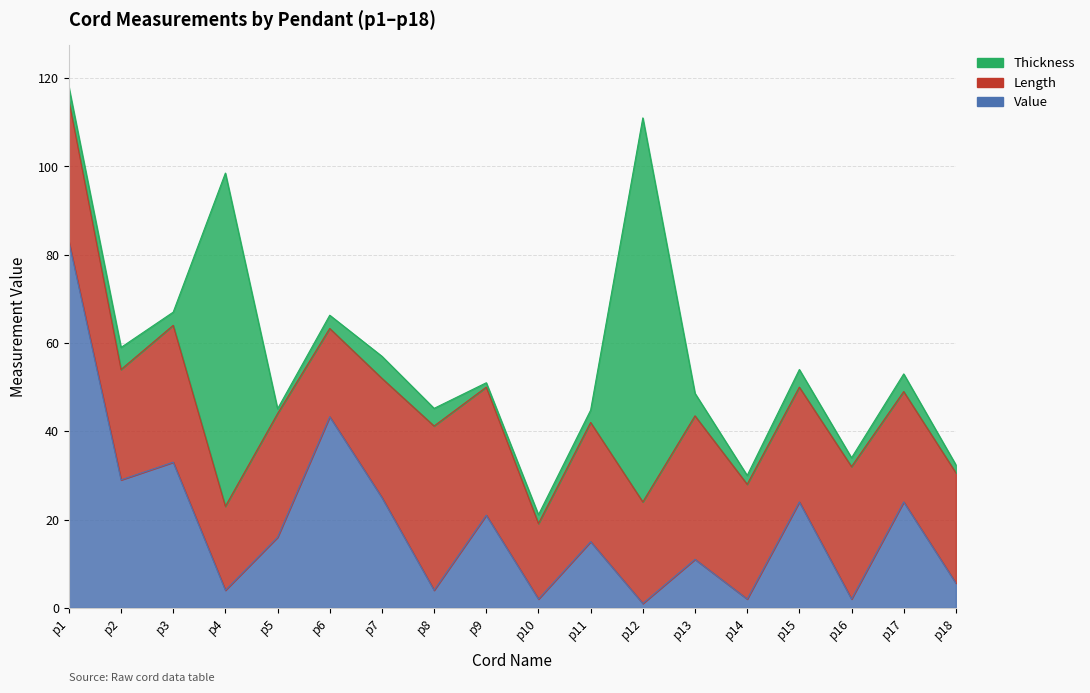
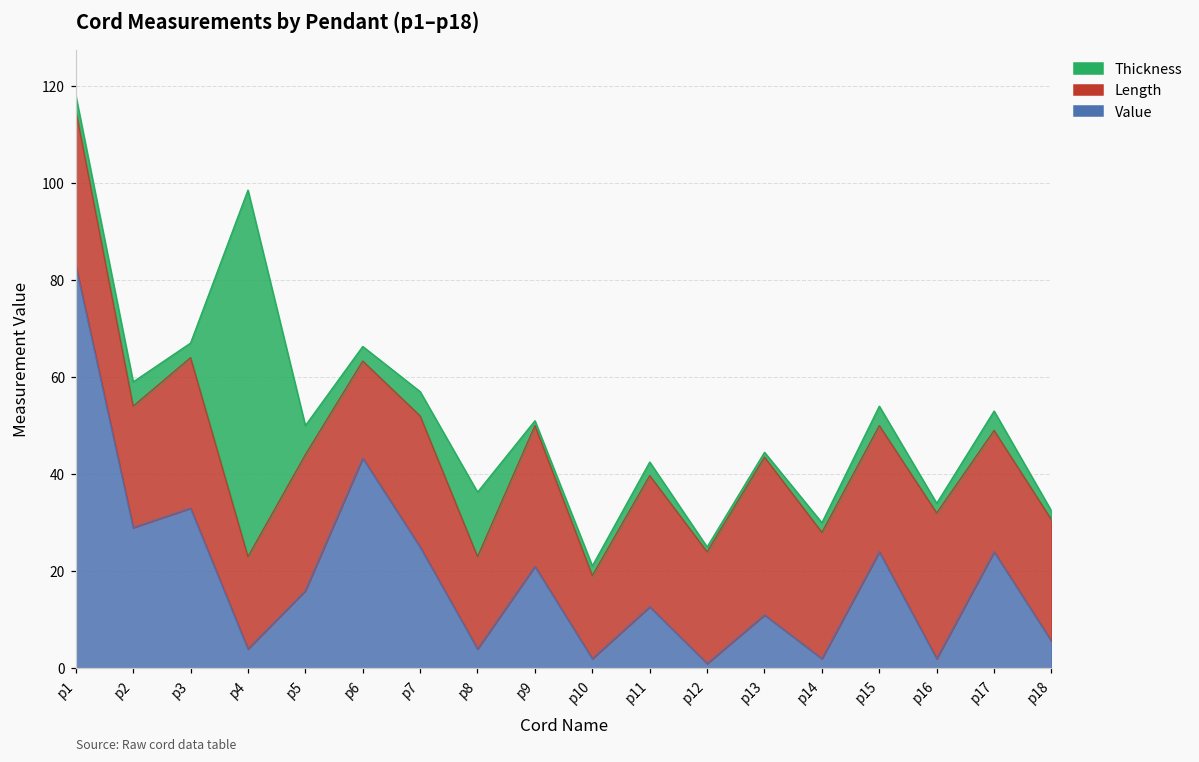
Thickness, p5: 1 -> 6
Length, p8: 37 -> 19
Thickness, p8: 4 -> 13
Value, p11: 15 -> 13
Thickness, p12: 87 -> 1
Thickness, p13: 5 -> 1
